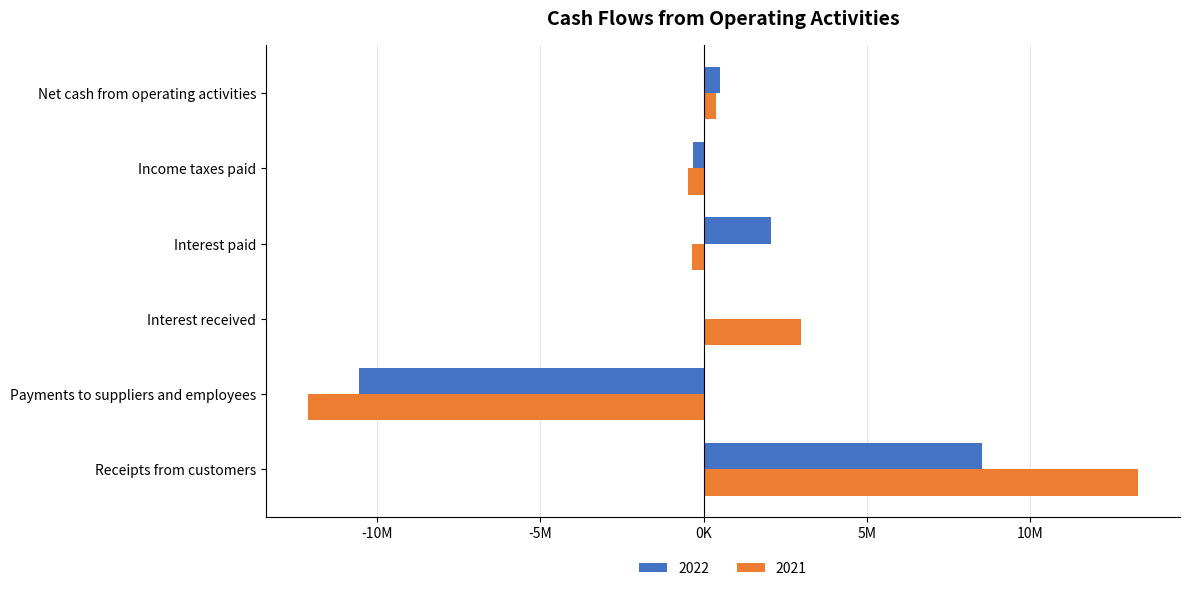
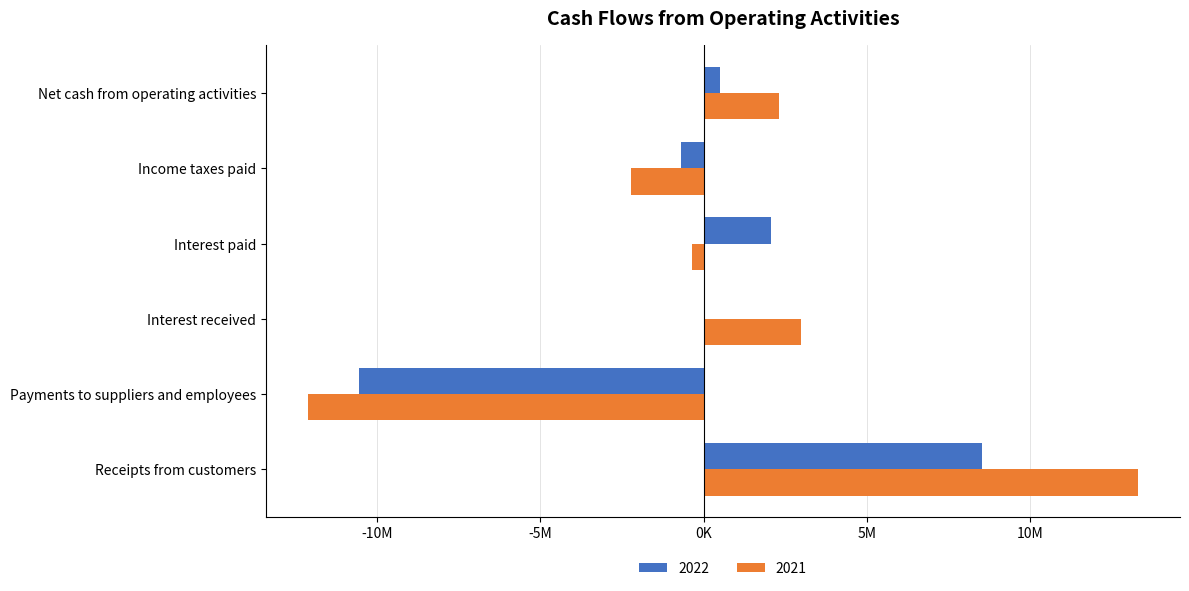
2021, Net cash from operating activities: 400000 -> 2300000
2022, Income taxes paid: -300000 -> -700000
2021, Income taxes paid: -500000 -> -2200000
